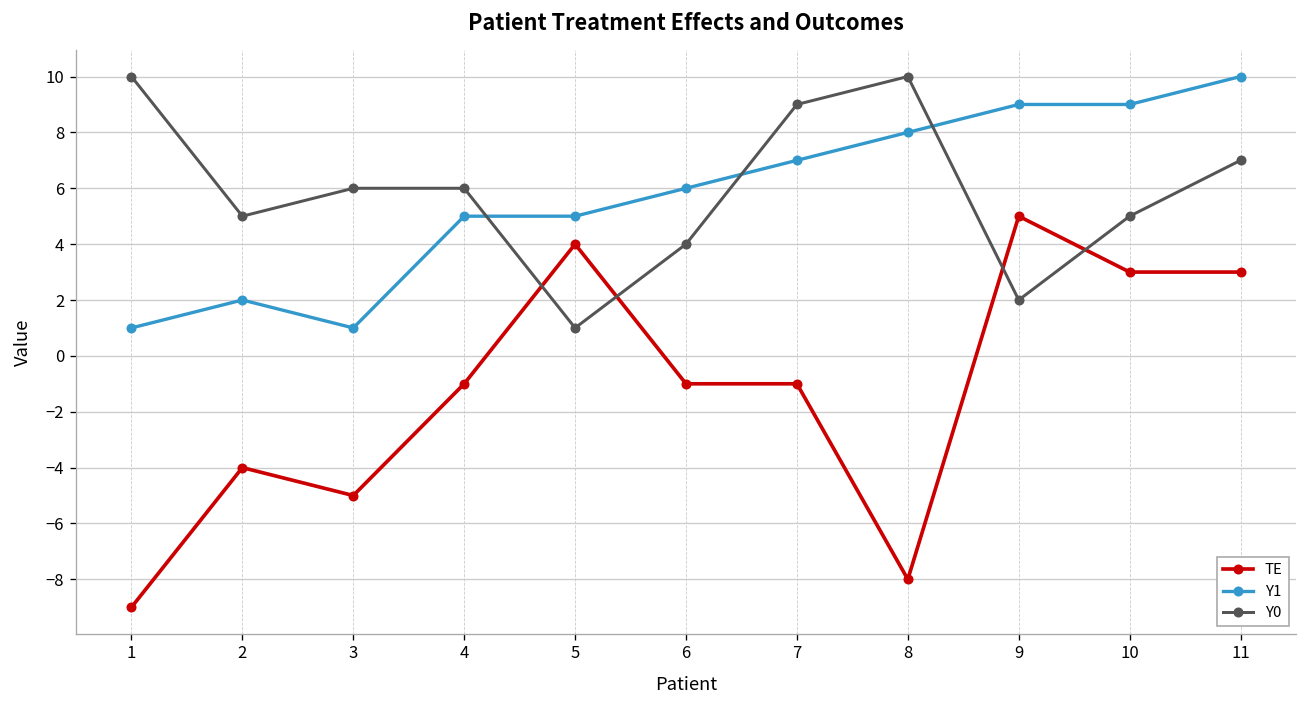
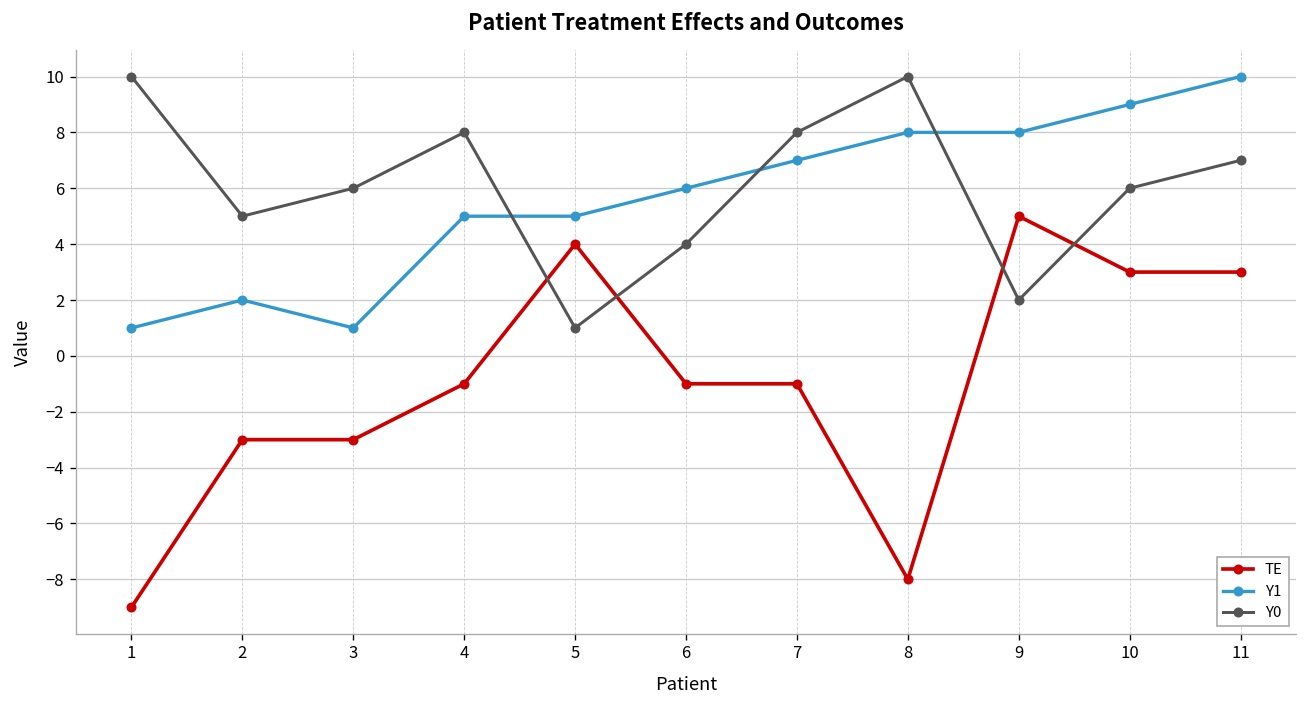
TE, 2: -4 -> -3
TE, 3: -5 -> -3
Y0, 4: 6 -> 8
Y0, 7: 9 -> 8
Y1, 9: 9 -> 8
Y0, 10: 5 -> 6
